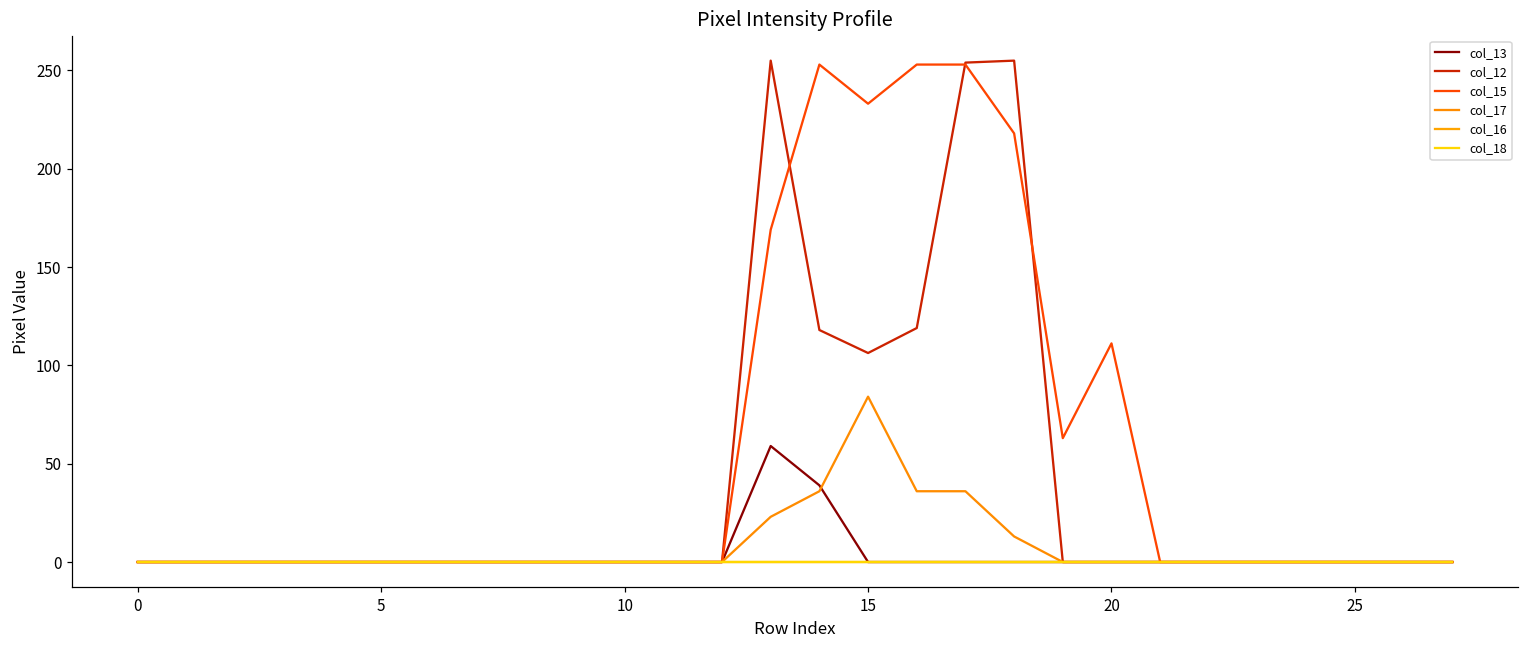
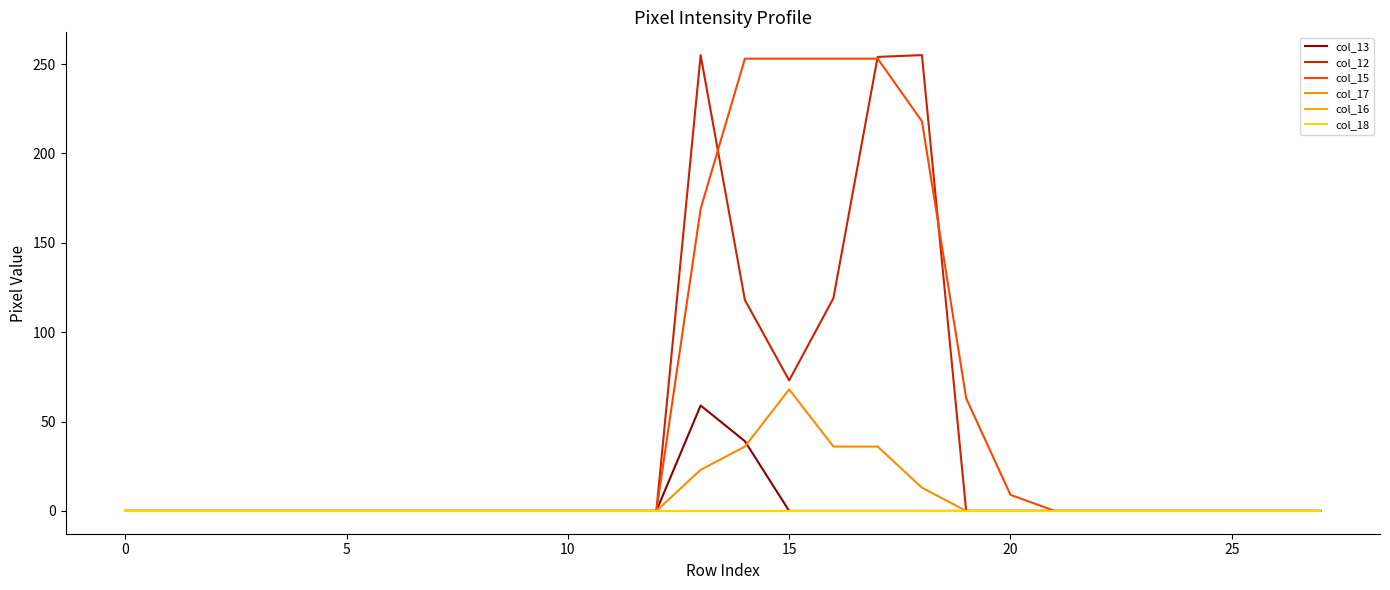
col_12, 15: 106 -> 73
col_15, 15: 233 -> 253
col_17, 15: 84 -> 68
col_15, 20: 111 -> 9
